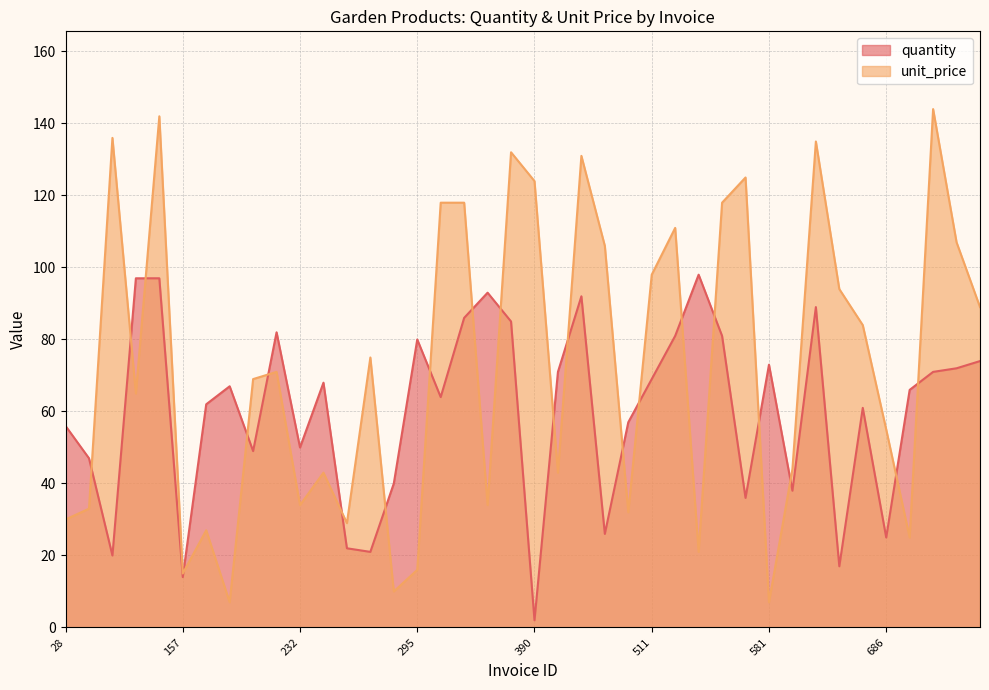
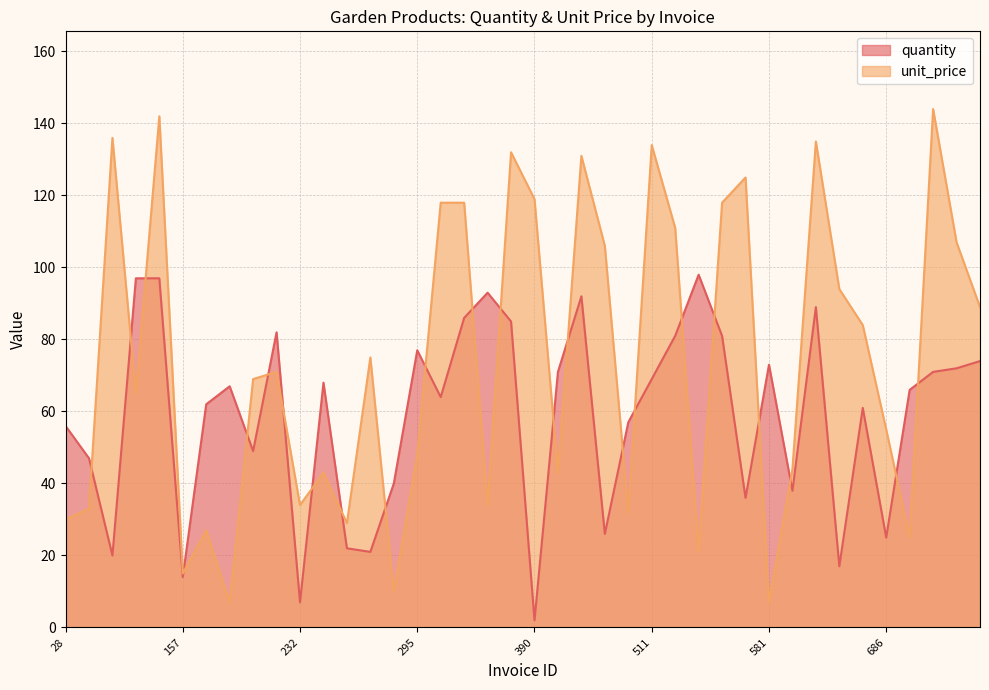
quantity, 232: 50 -> 7
quantity, 295: 80 -> 77
unit_price, 295: 16 -> 48
unit_price, 390: 124 -> 119
unit_price, 511: 98 -> 134
